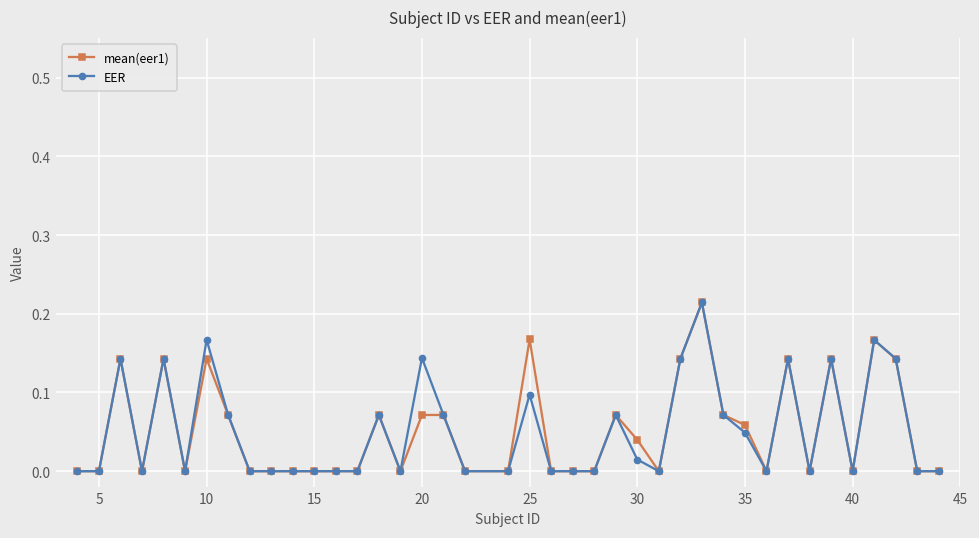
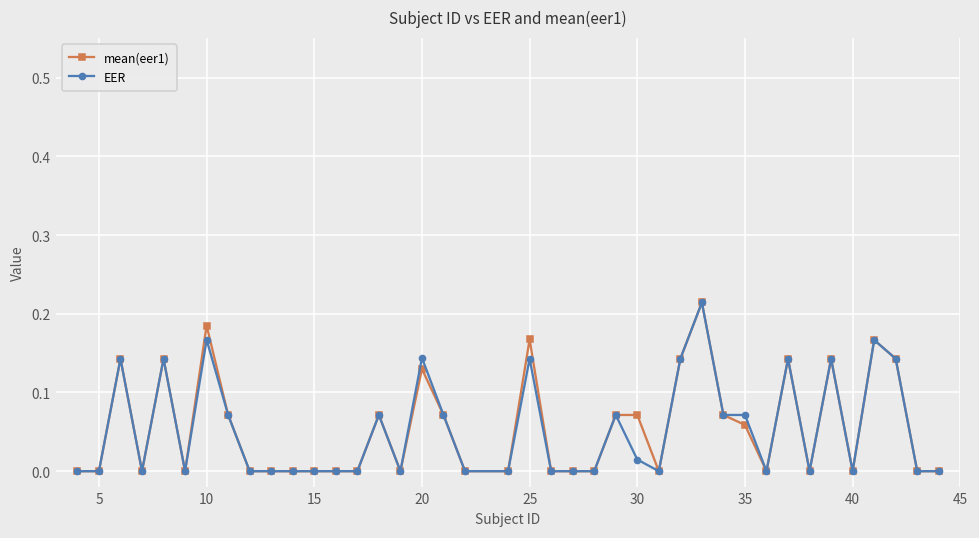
mean(eer1), 10: 0.14 -> 0.18
mean(eer1), 20: 0.07 -> 0.13
EER, 25: 0.10 -> 0.14
mean(eer1), 30: 0.04 -> 0.07
EER, 35: 0.05 -> 0.07
